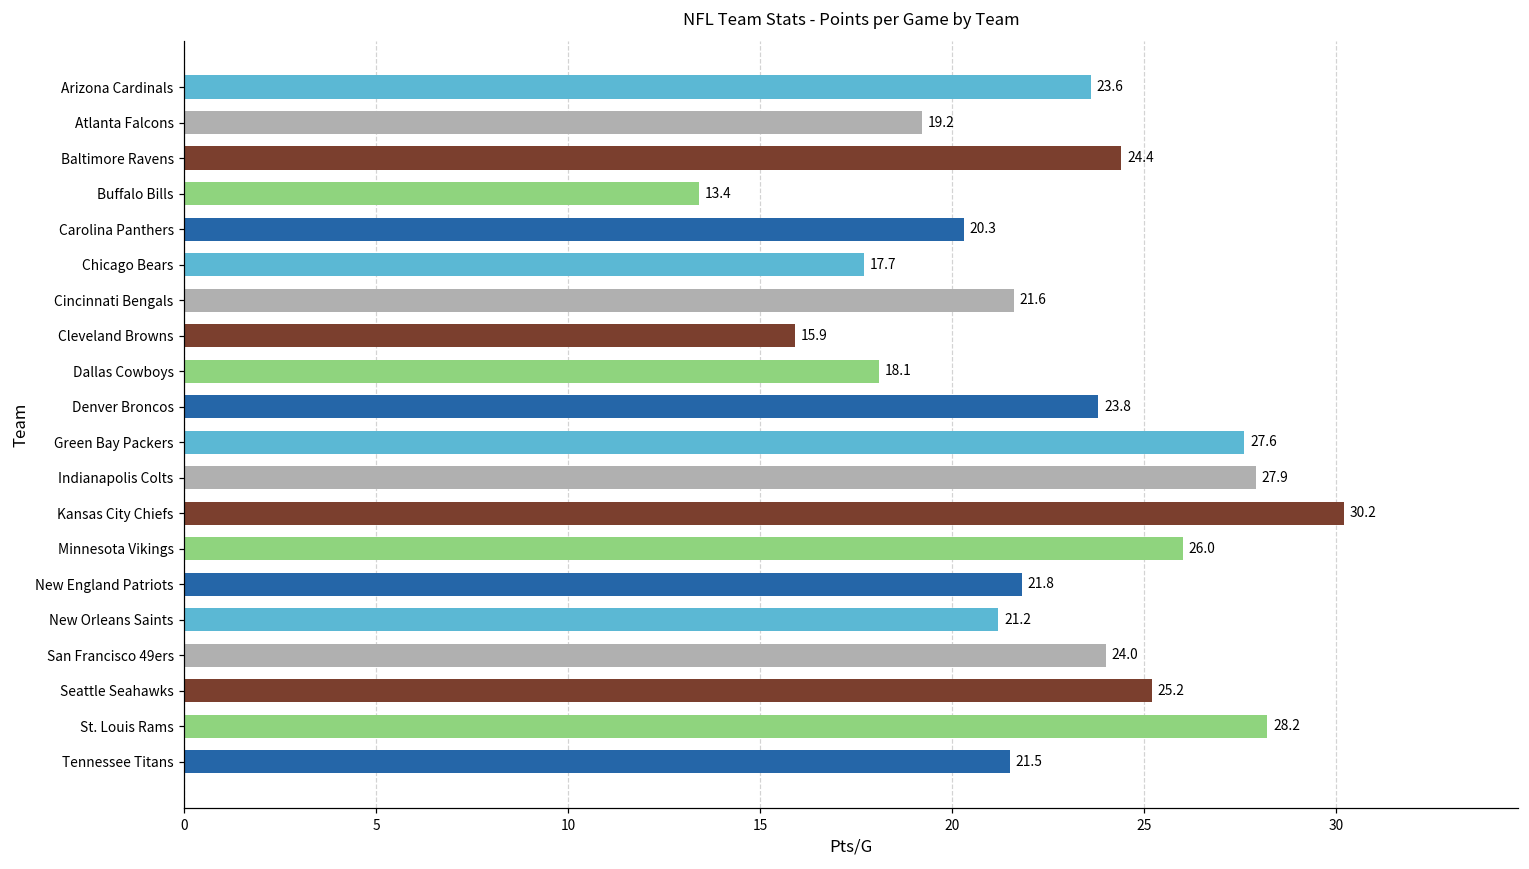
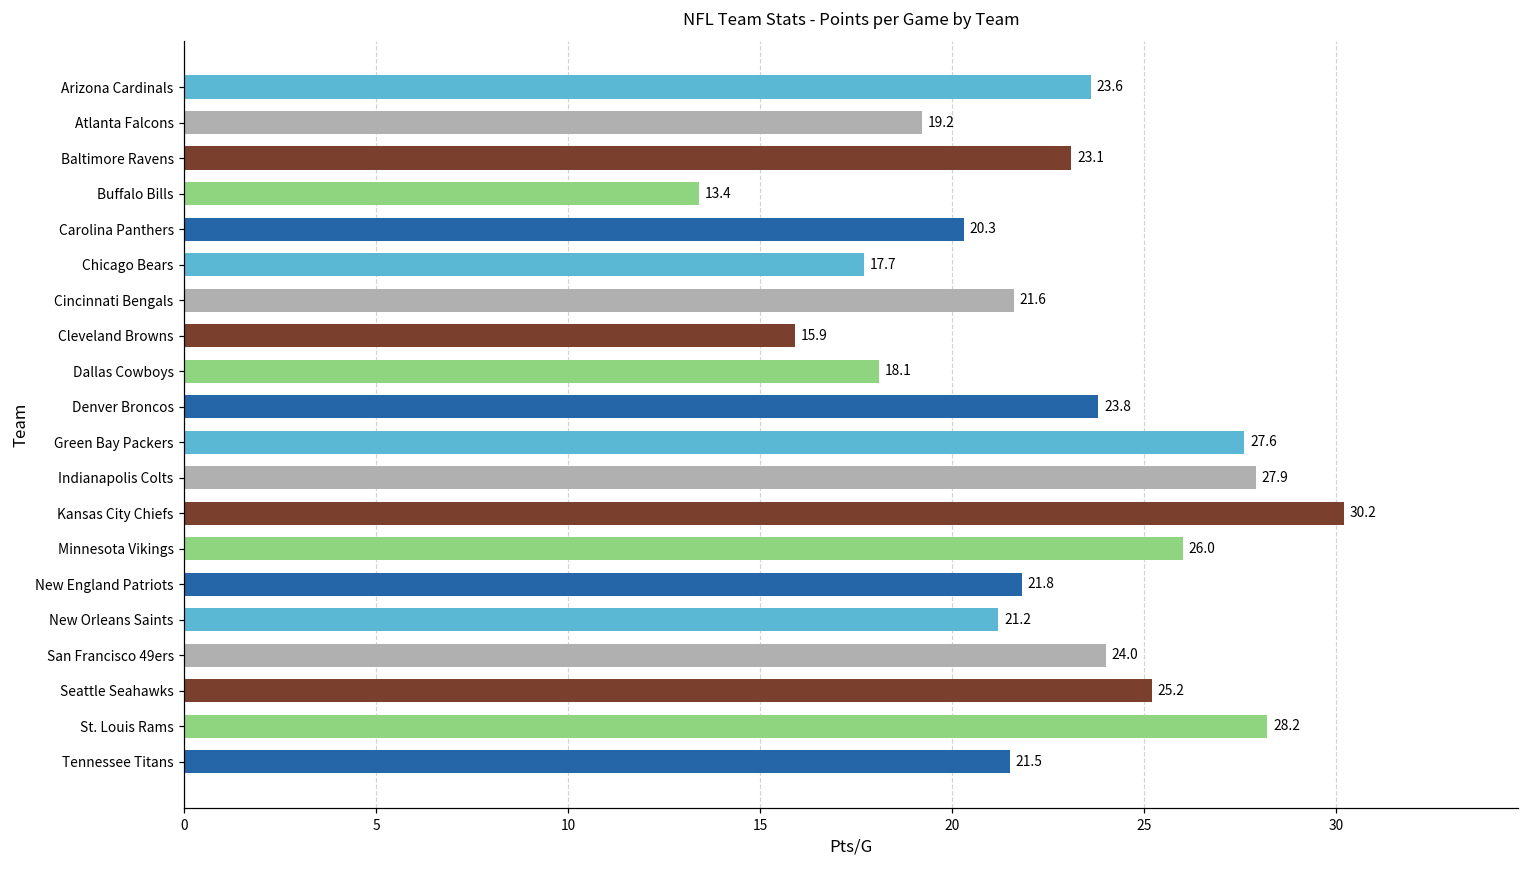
Baltimore Ravens: 24.4 -> 23.1
